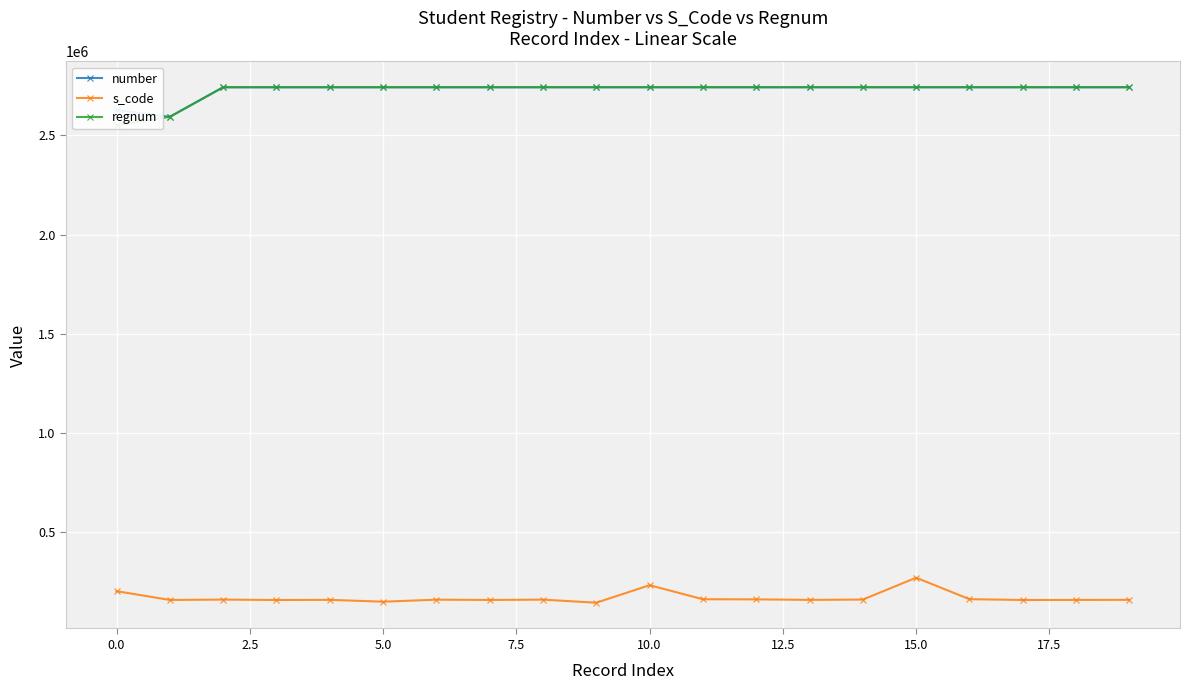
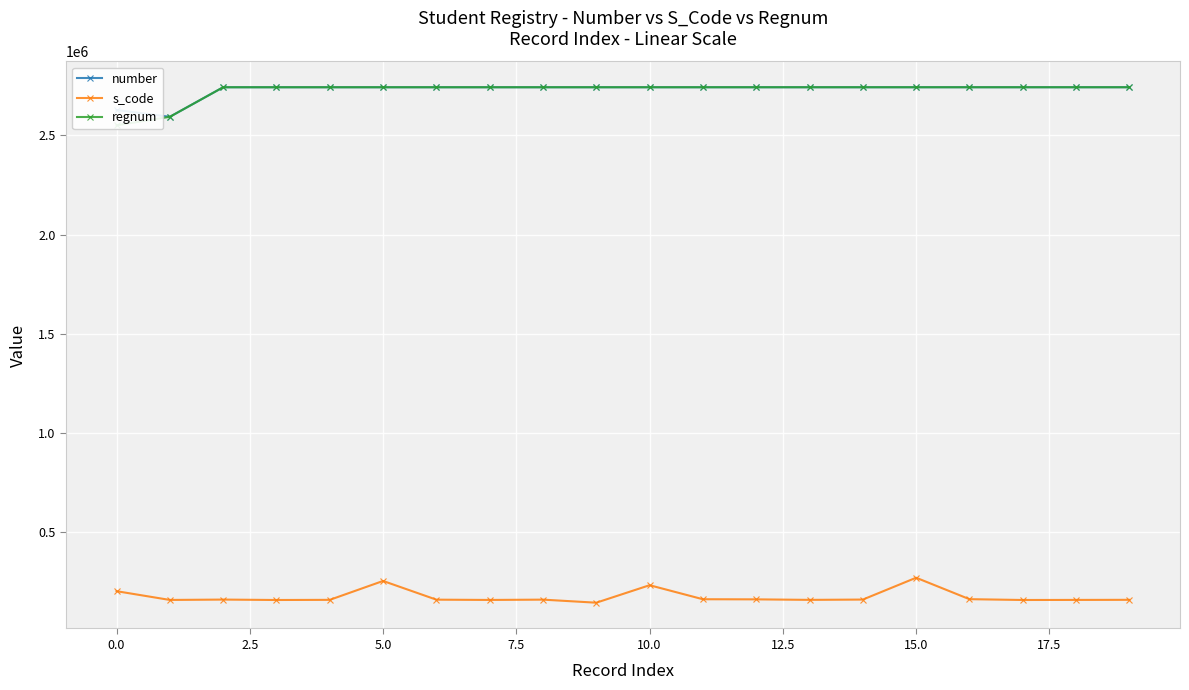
s_code, 5.0: 150000 -> 260000
